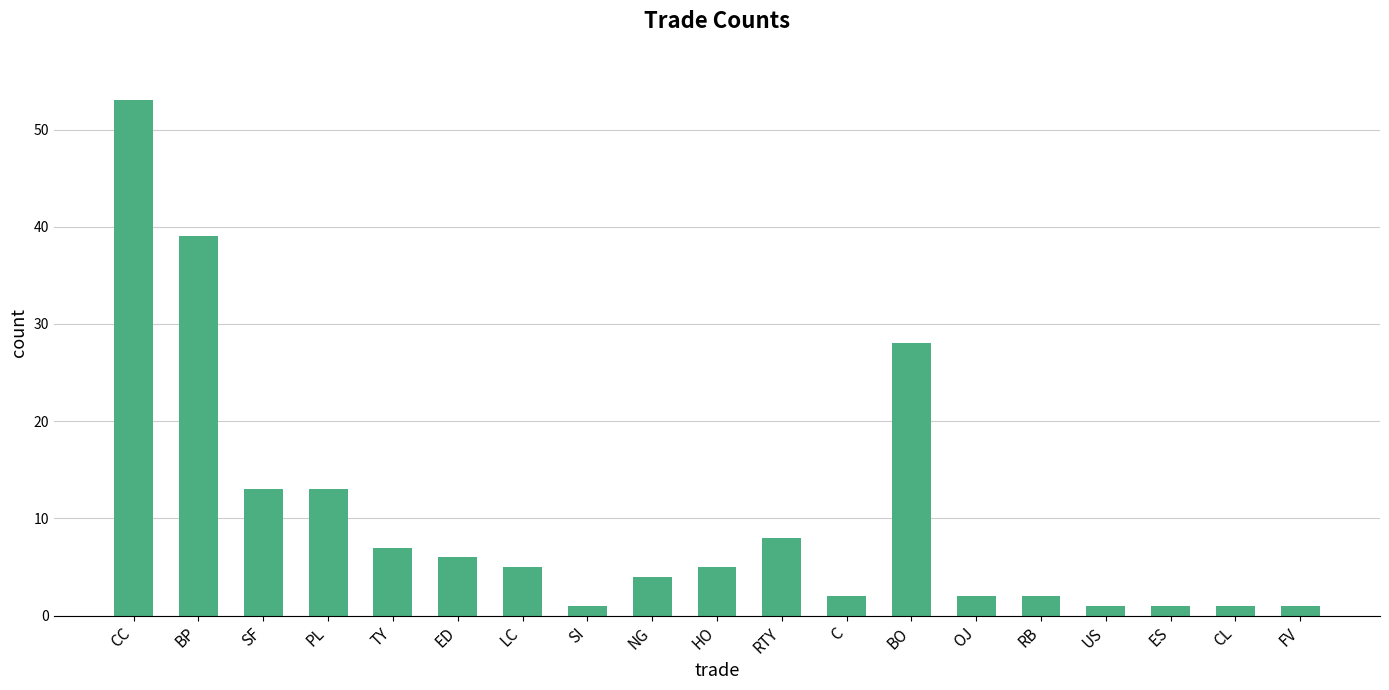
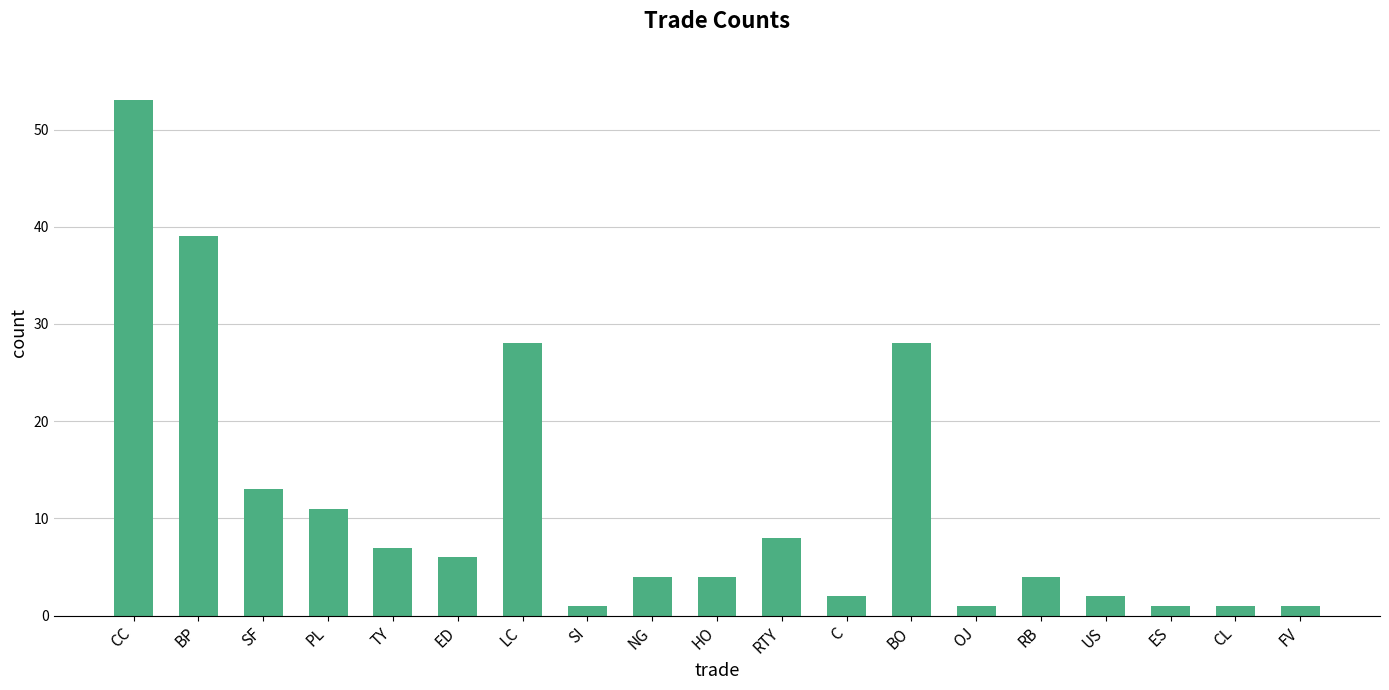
PL: 13 -> 11
LC: 5 -> 28
HO: 5 -> 4
OJ: 2 -> 1
RB: 2 -> 4
US: 1 -> 2
